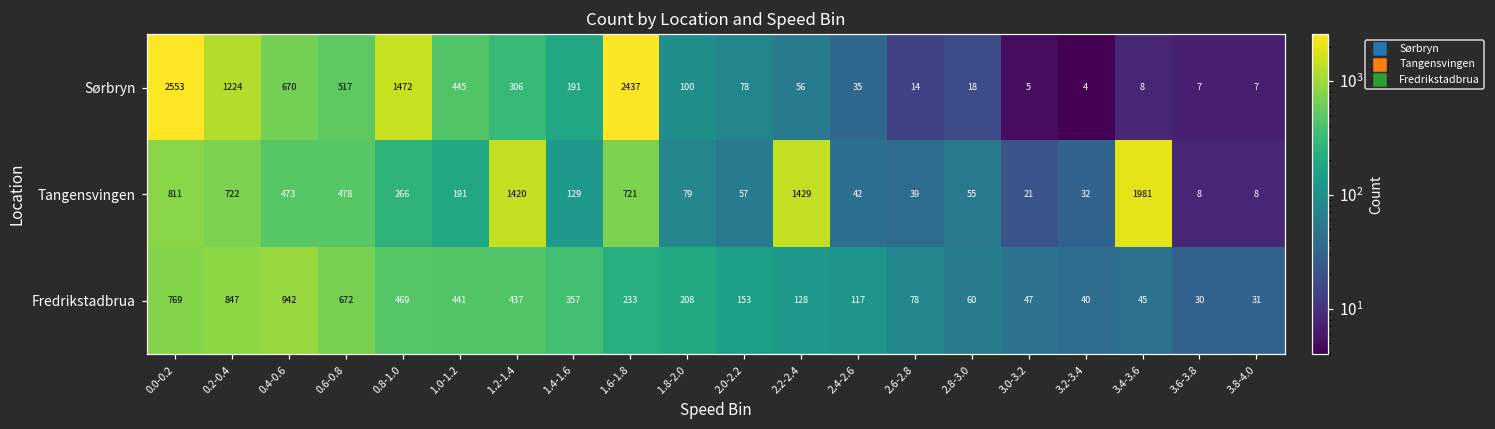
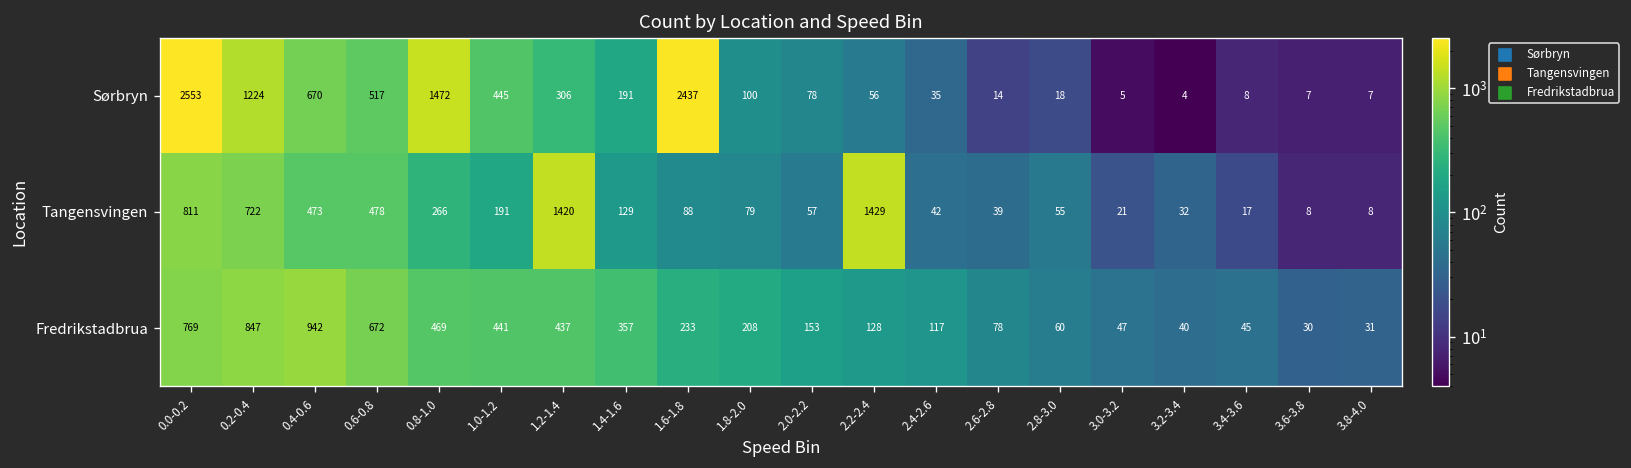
Tangensvingen, 1.6-1.8: 721 -> 88
Tangensvingen, 3.4-3.6: 1981 -> 17
